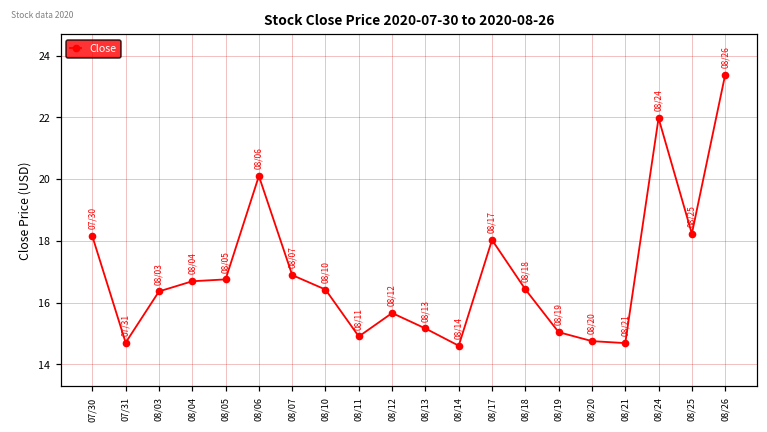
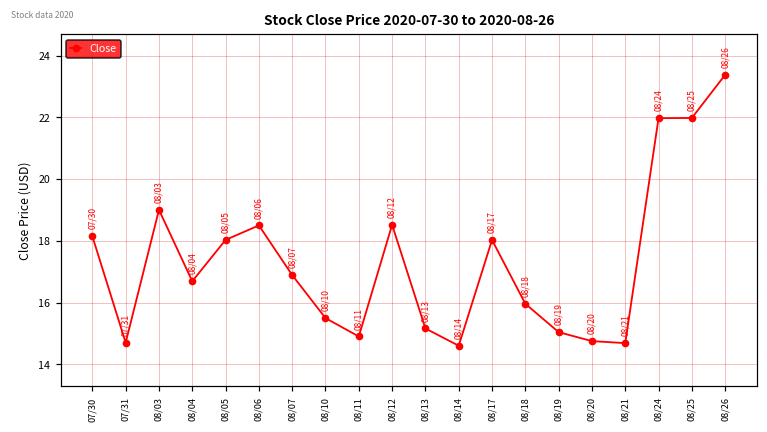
08/03: 16.4 -> 19.0
08/05: 16.8 -> 18.0
08/06: 20.1 -> 18.5
08/10: 16.4 -> 15.5
08/12: 15.7 -> 18.5
08/18: 16.4 -> 16.0
08/25: 18.2 -> 22.0
